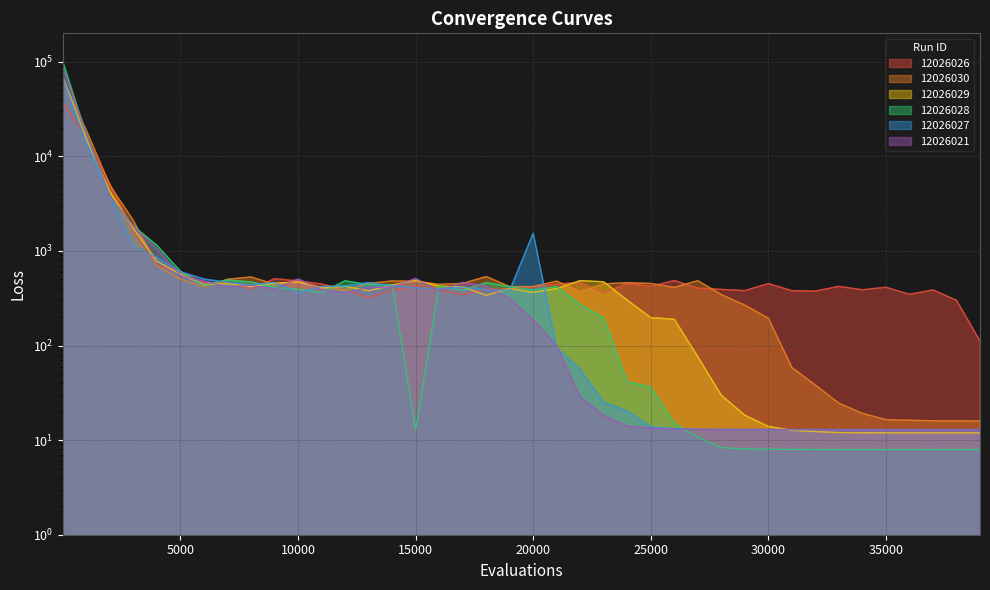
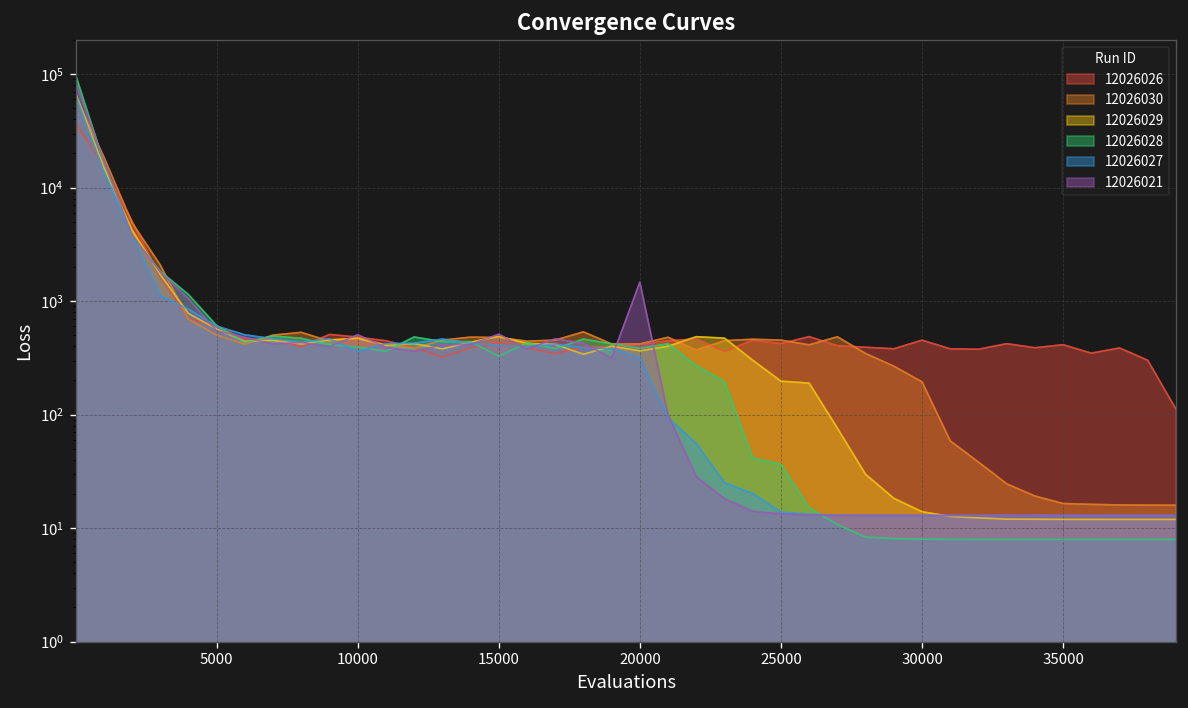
12026028, 15000: 13 -> 330
12026027, 20000: 1500 -> 320
12026021, 20000: 190 -> 1500
